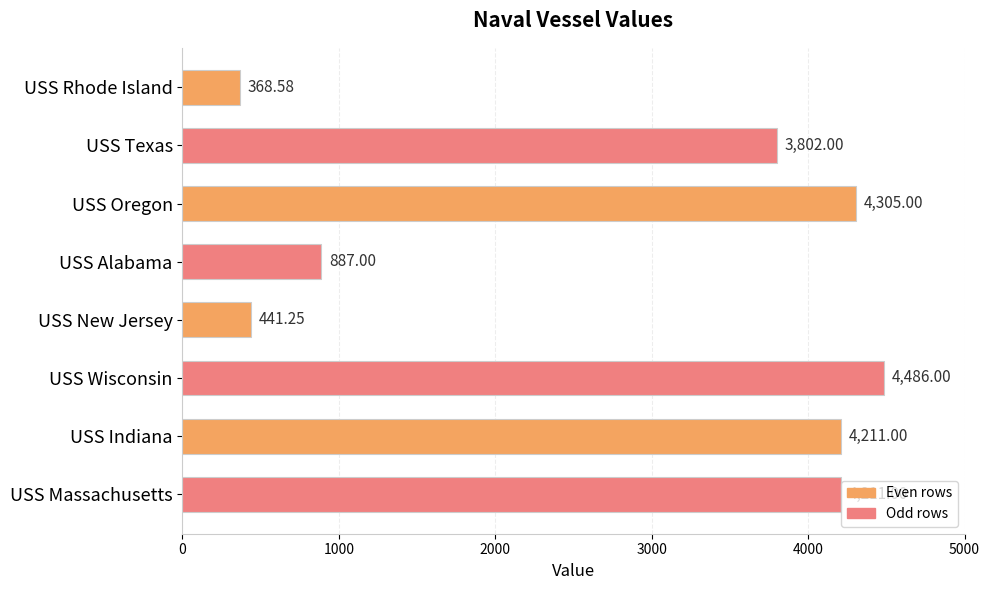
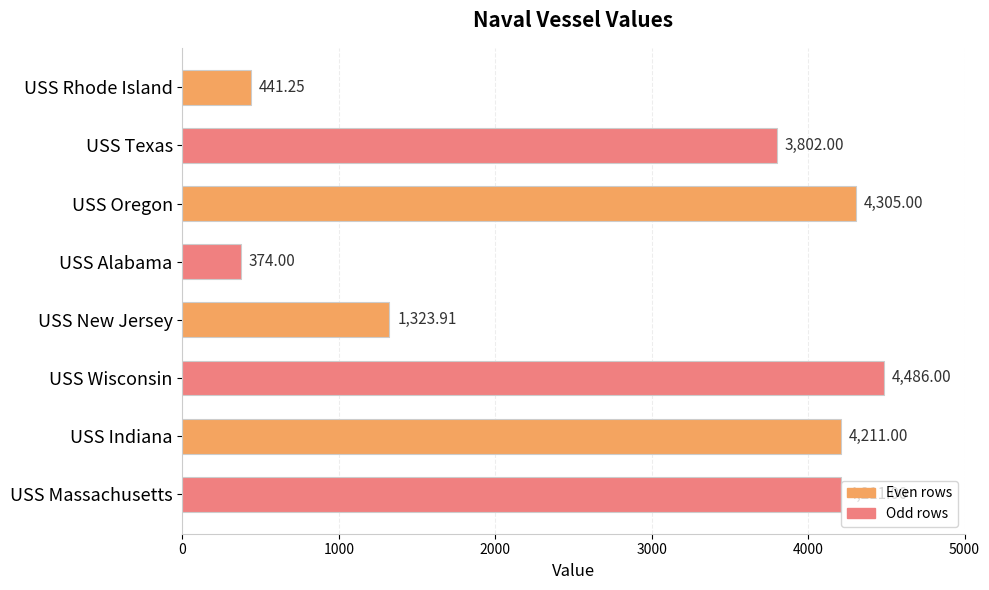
USS Rhode Island: 368.58 -> 441.25
USS Alabama: 887.00 -> 374.00
USS New Jersey: 441.25 -> 1,323.91
